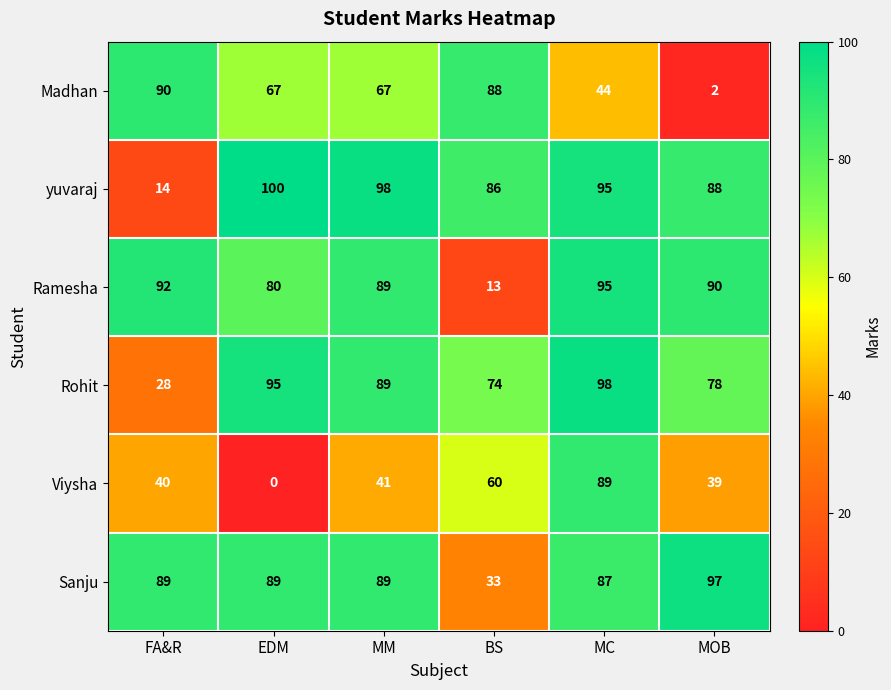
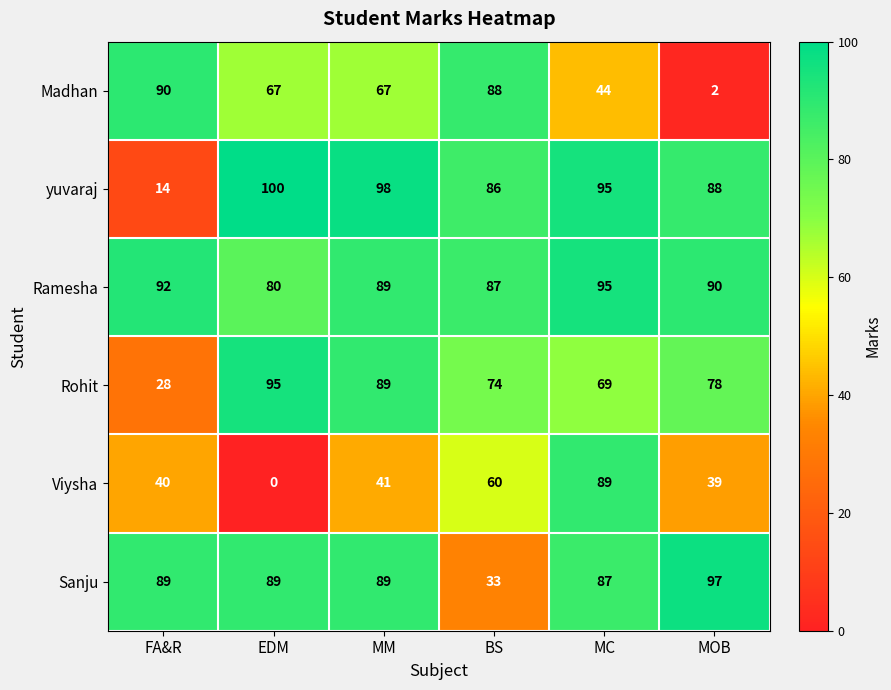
Ramesha, BS: 13 -> 87
Rohit, MC: 98 -> 69
